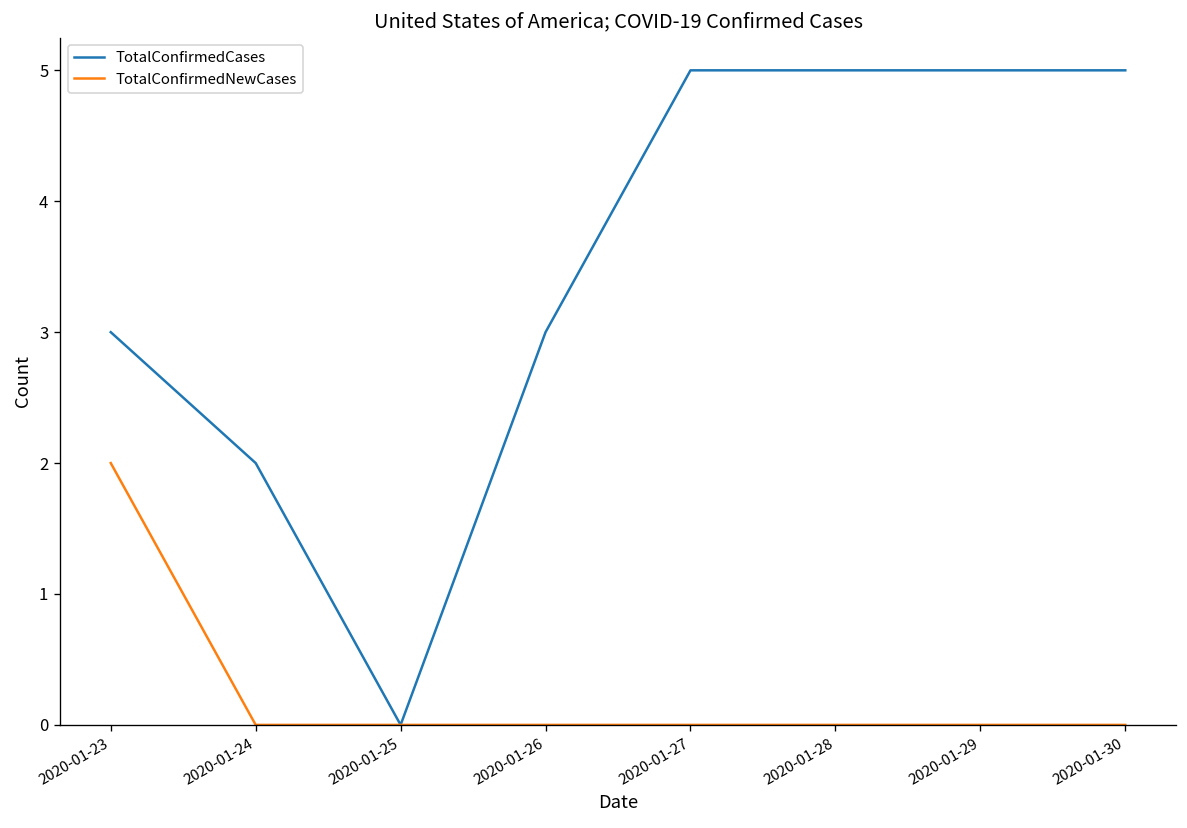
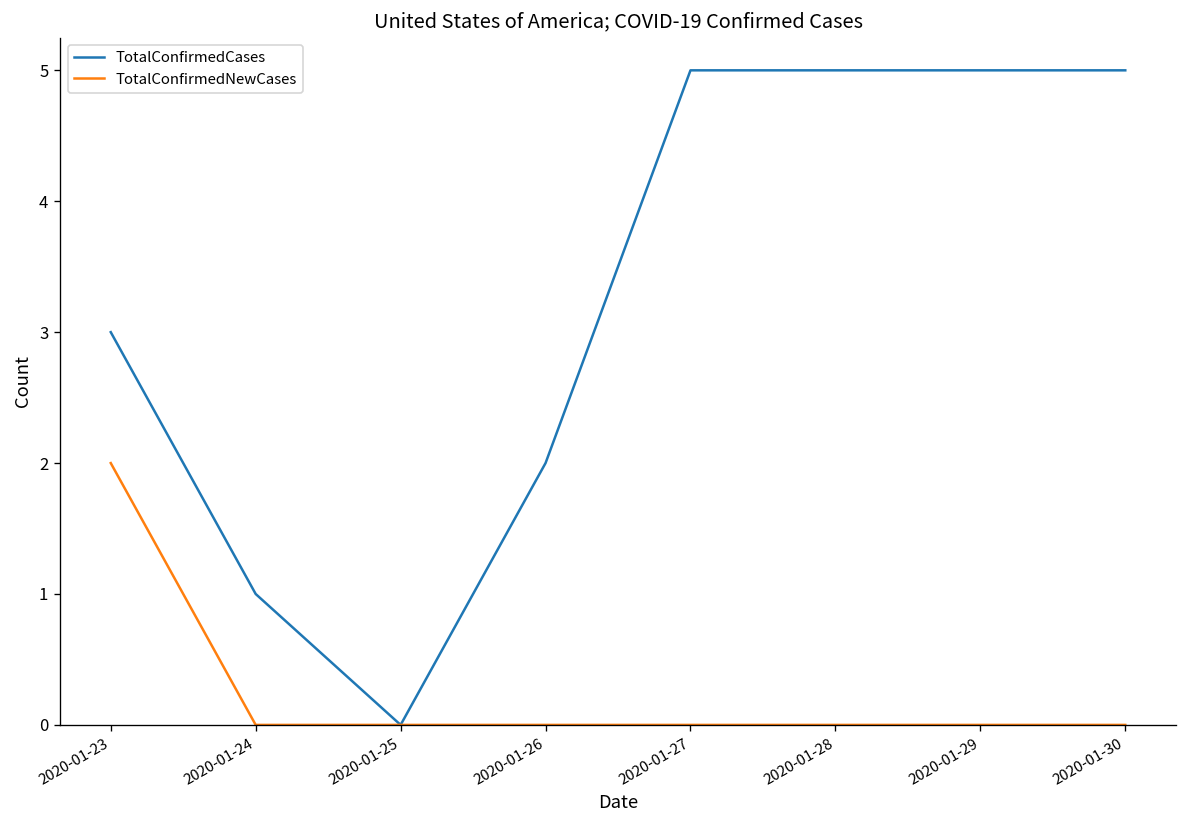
TotalConfirmedCases, 2020-01-24: 2 -> 1
TotalConfirmedCases, 2020-01-26: 3 -> 2
